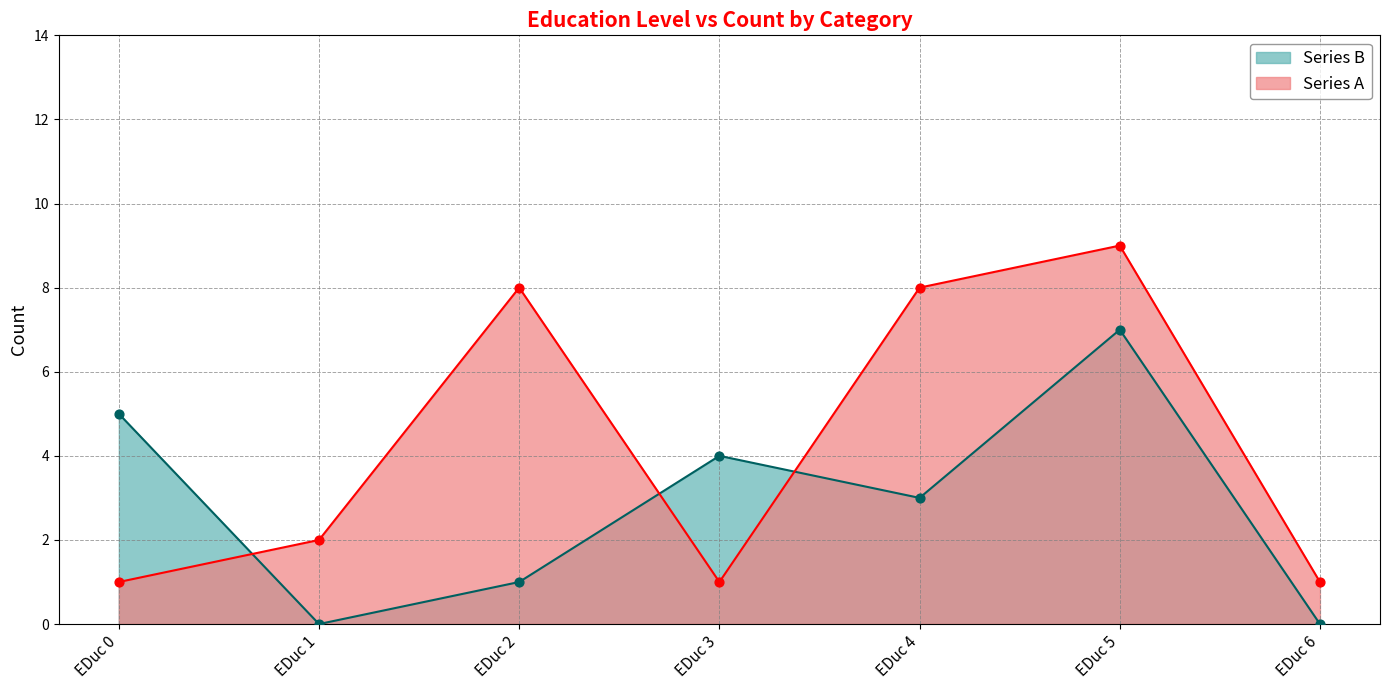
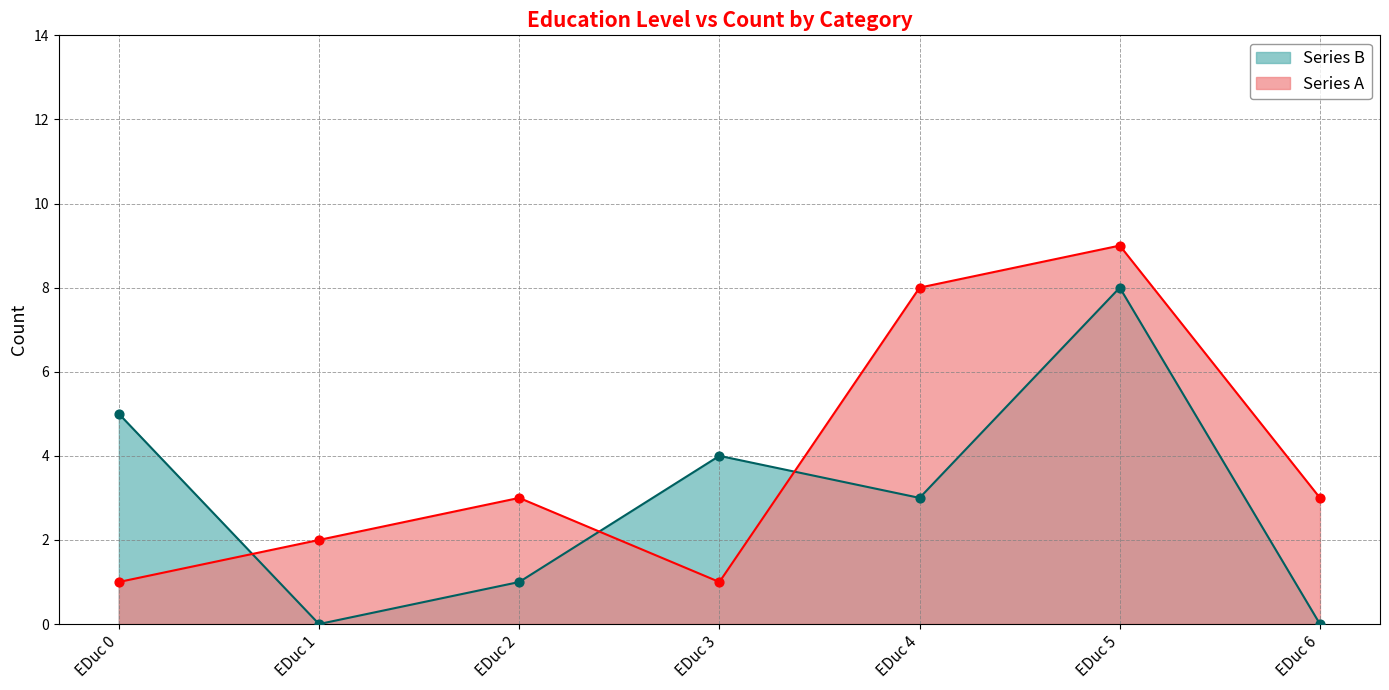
Series A, EDuc 2: 8 -> 3
Series B, EDuc 5: 7 -> 8
Series A, EDuc 6: 1 -> 3
